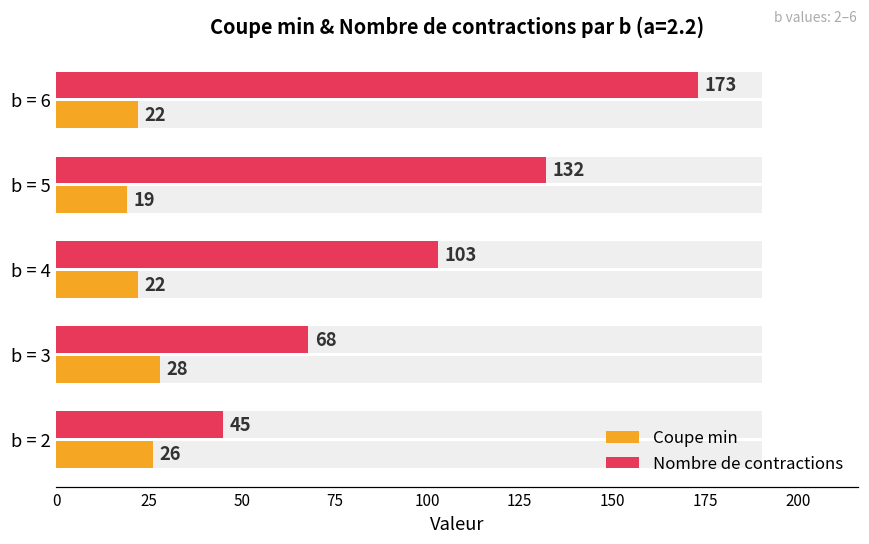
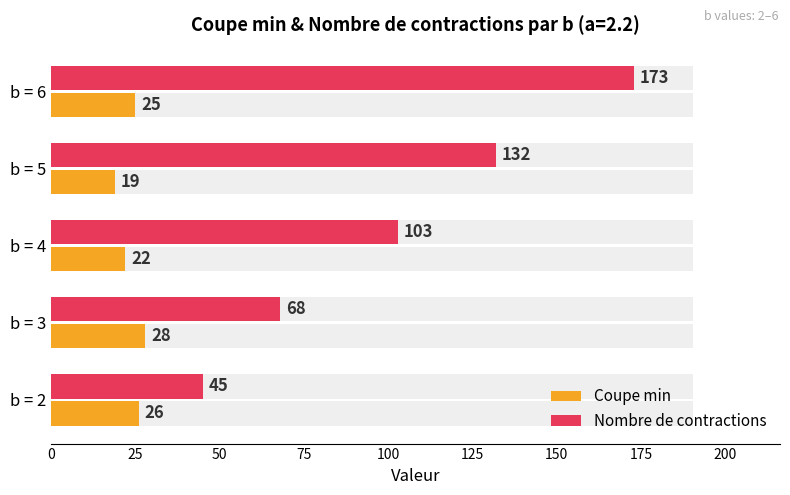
Coupe min, b = 6: 22 -> 25
